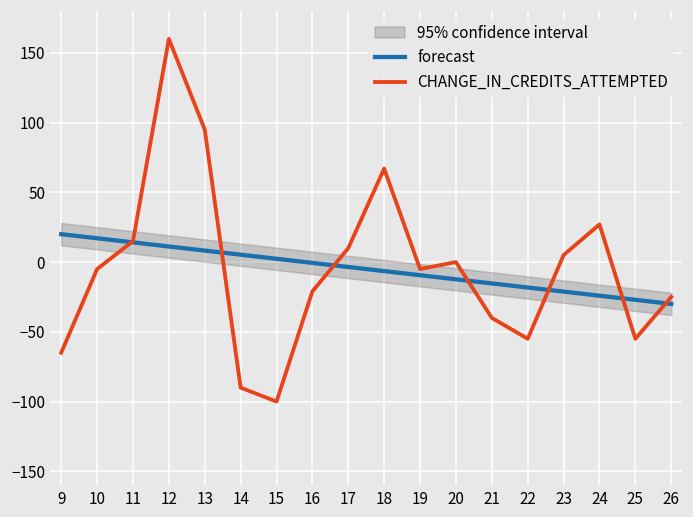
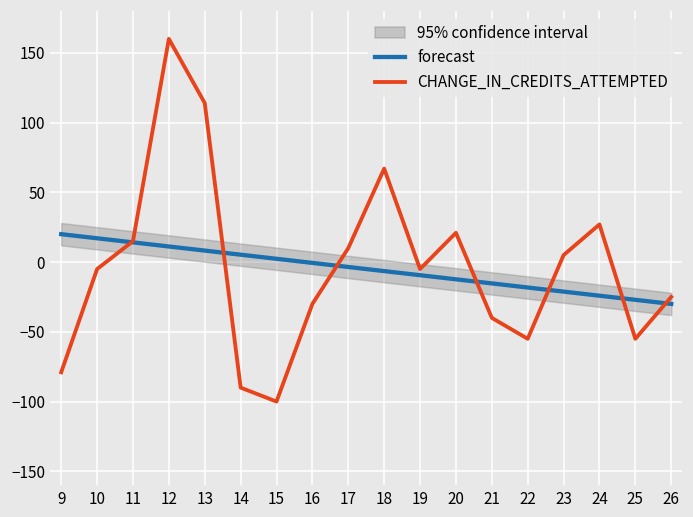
CHANGE_IN_CREDITS_ATTEMPTED, 9: -65 -> -79
CHANGE_IN_CREDITS_ATTEMPTED, 13: 95 -> 114
CHANGE_IN_CREDITS_ATTEMPTED, 16: -21 -> -30
CHANGE_IN_CREDITS_ATTEMPTED, 20: 0 -> 21
